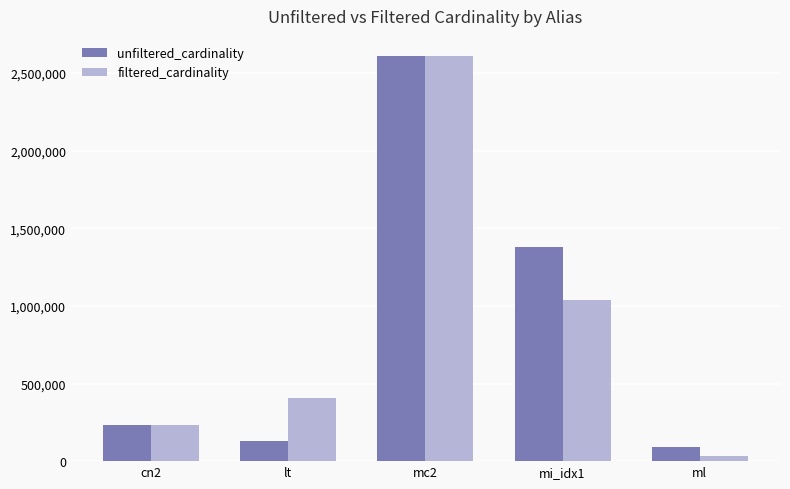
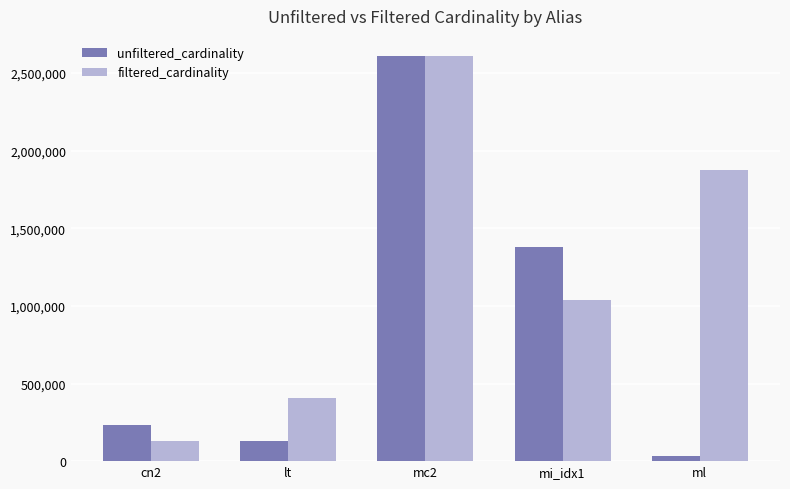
filtered_cardinality, cn2: 230,000 -> 130,000
unfiltered_cardinality, ml: 90,000 -> 30,000
filtered_cardinality, ml: 30,000 -> 1,880,000
